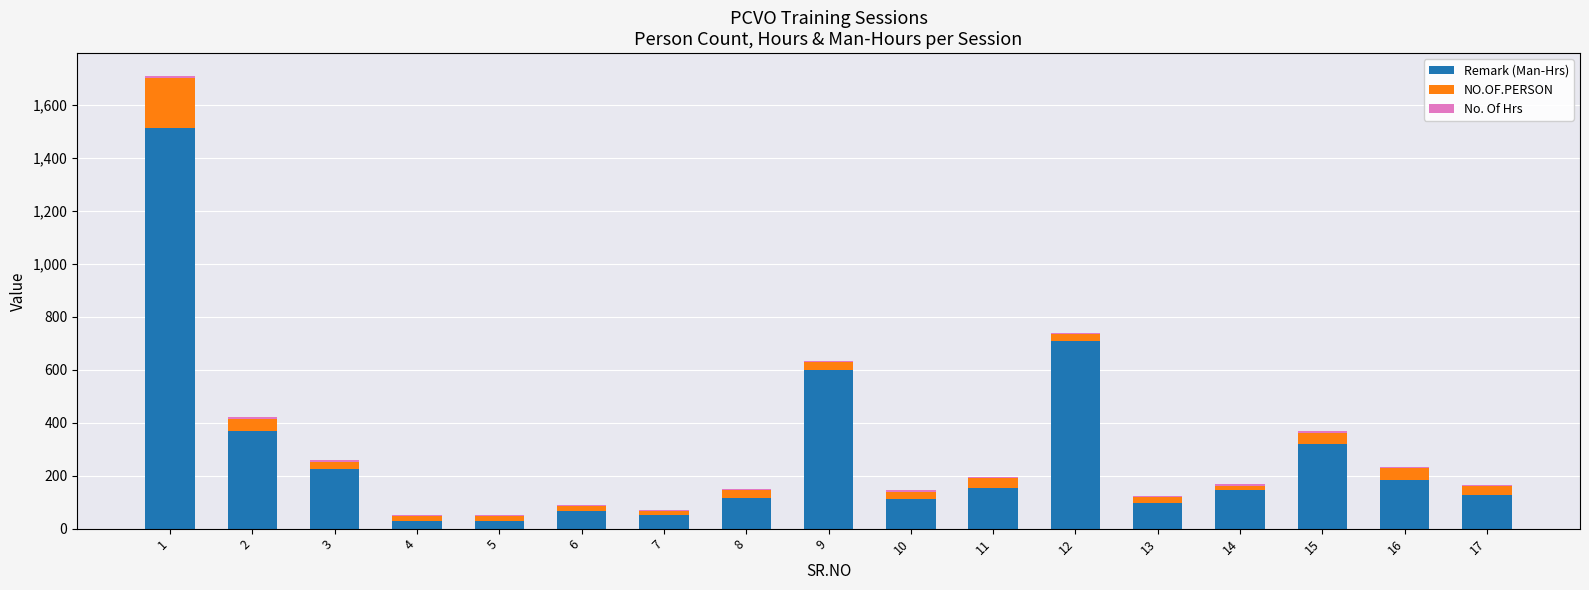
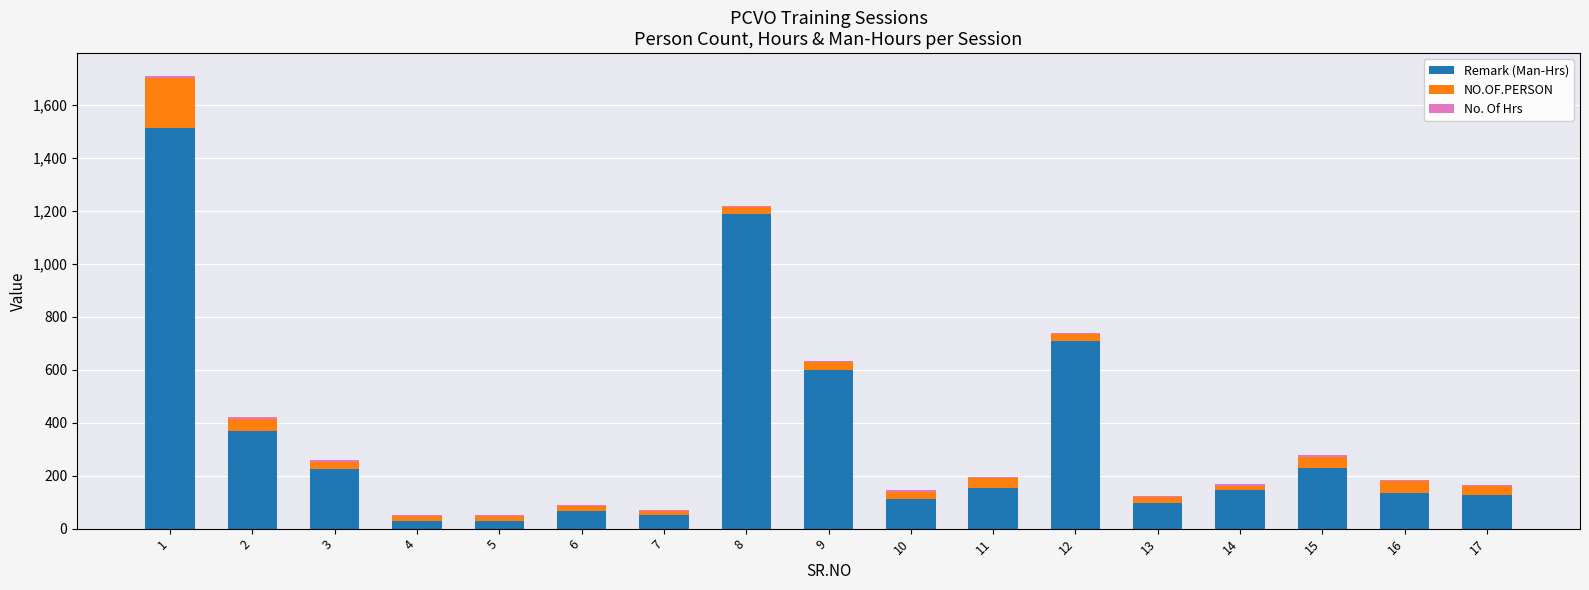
Remark (Man-Hrs), 8: 120 -> 1,190
Remark (Man-Hrs), 15: 320 -> 230
Remark (Man-Hrs), 16: 180 -> 130
